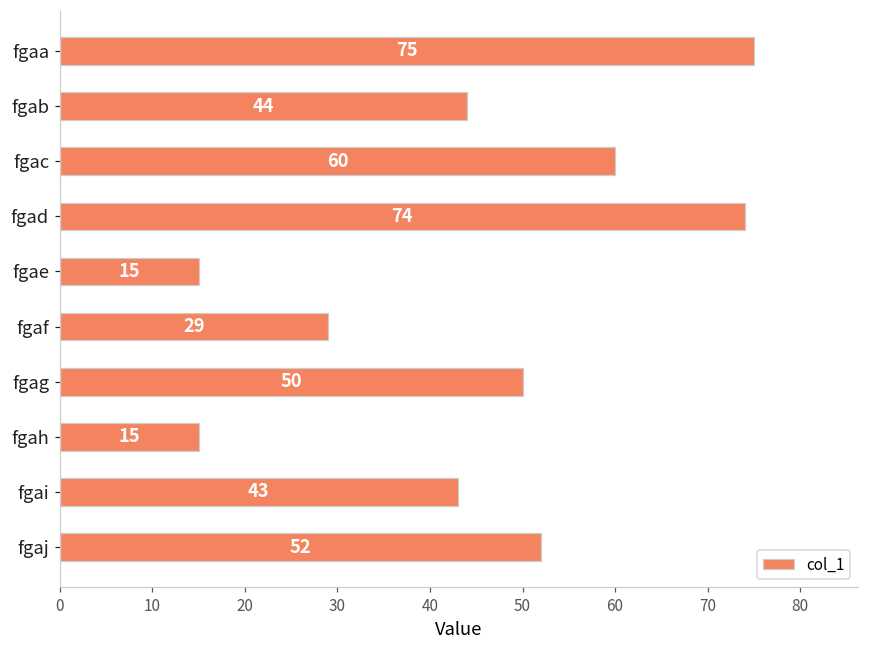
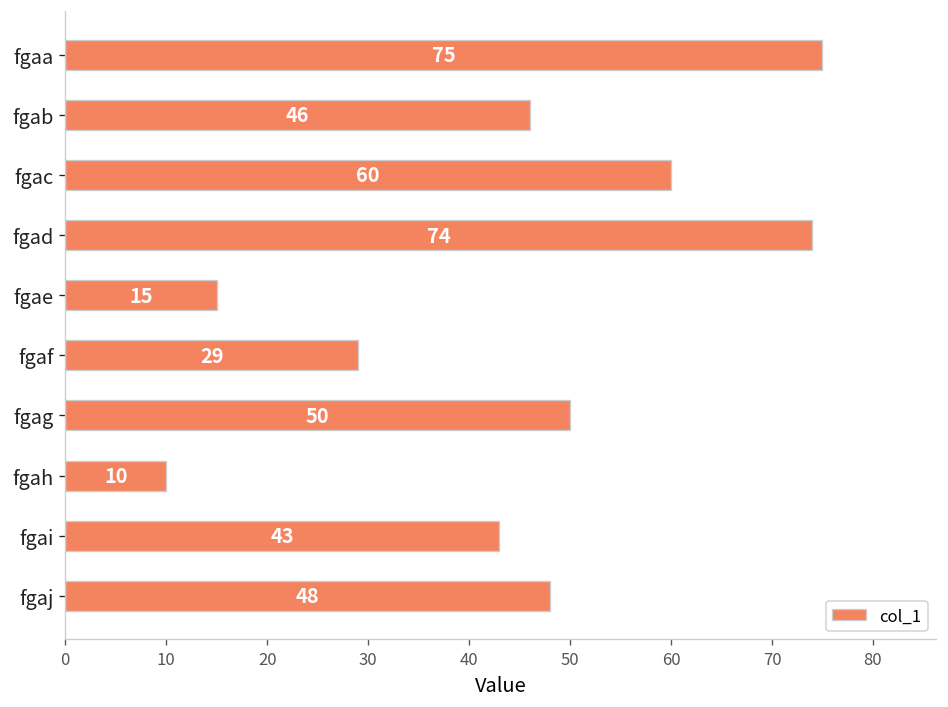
fgab: 44 -> 46
fgah: 15 -> 10
fgaj: 52 -> 48
